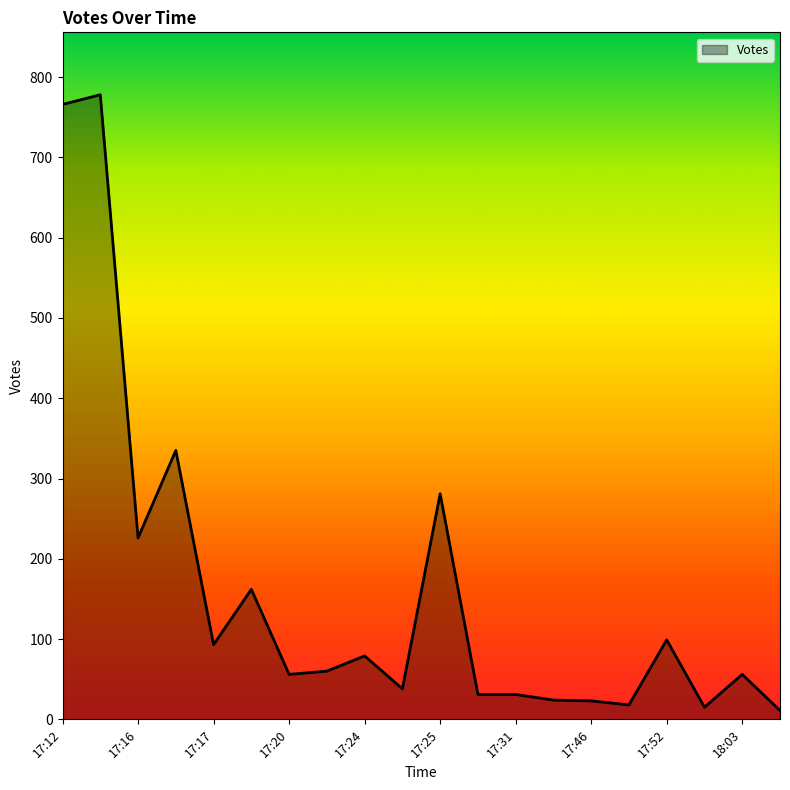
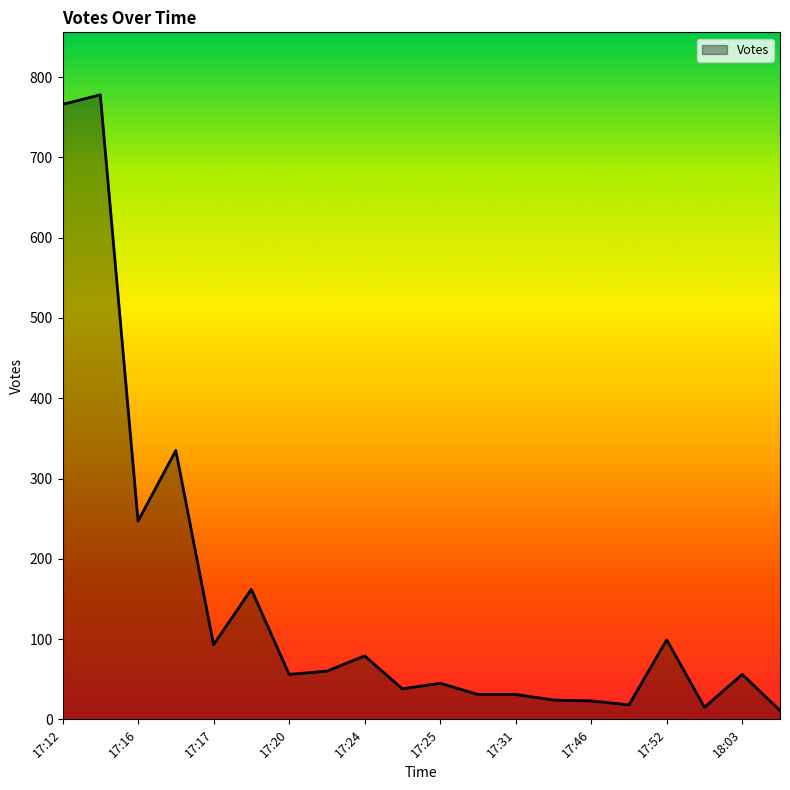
17:16: 230 -> 250
17:25: 280 -> 50
